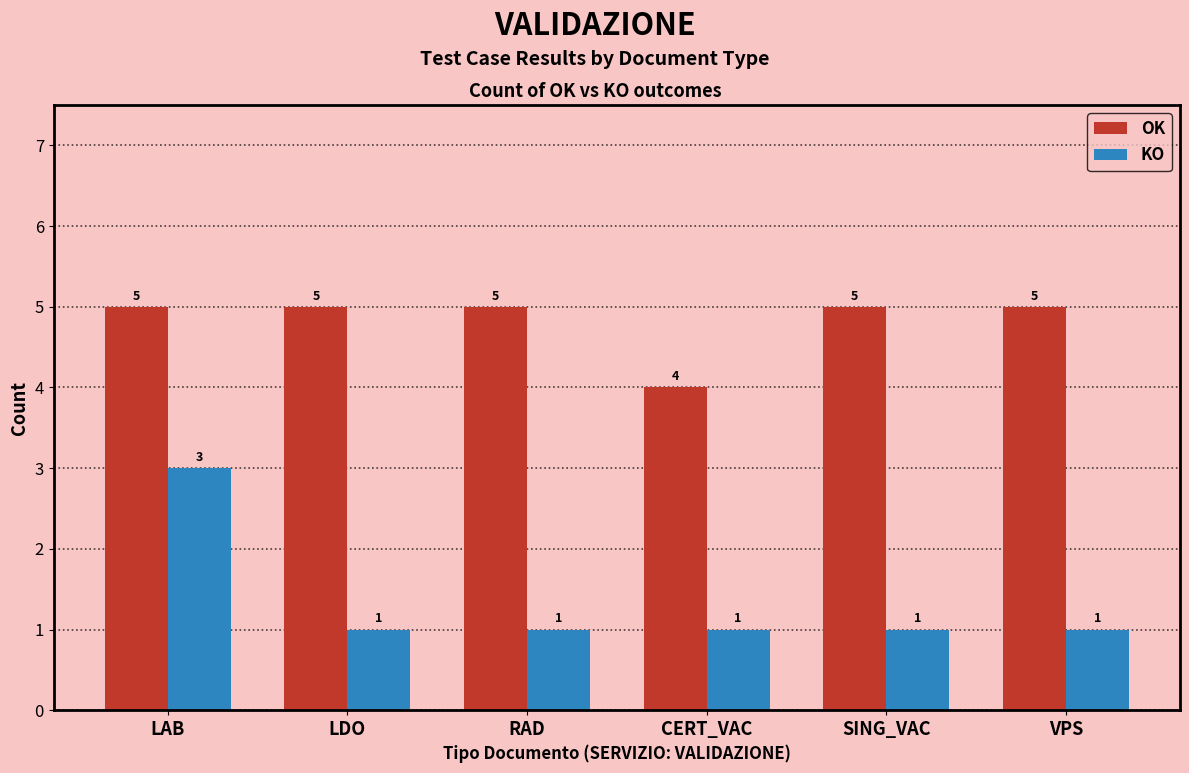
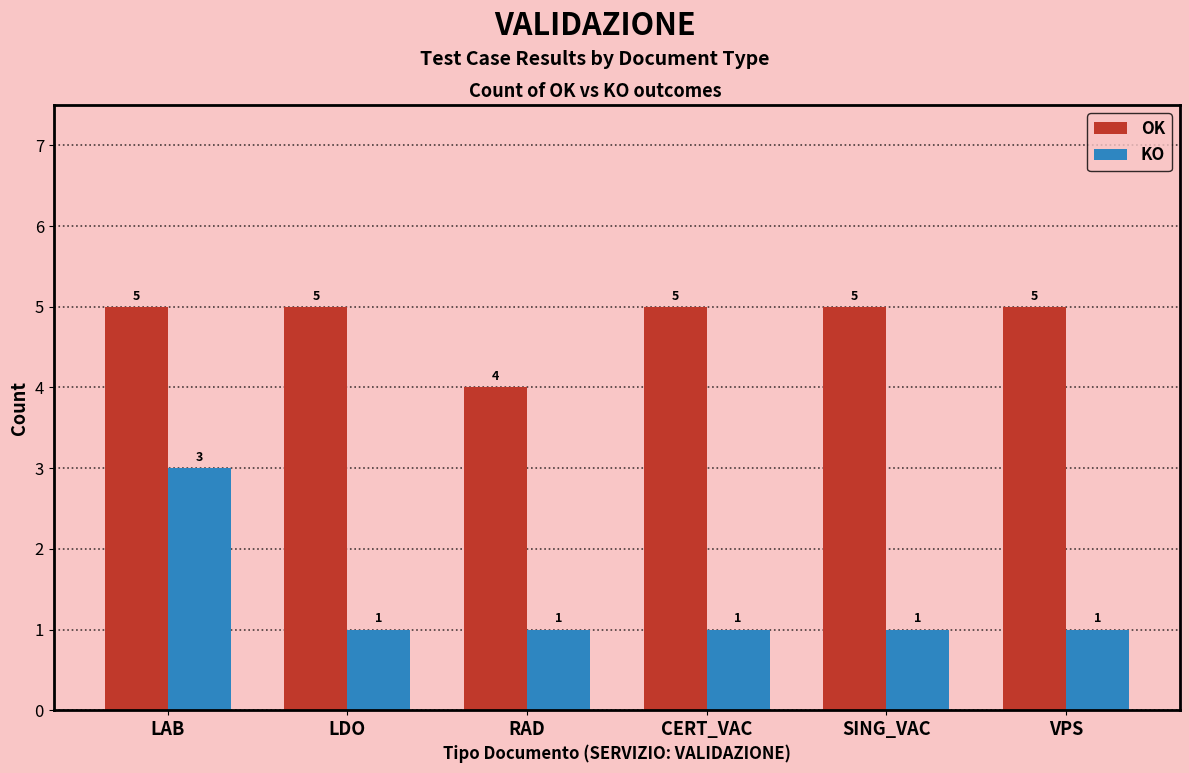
OK, RAD: 5 -> 4
OK, CERT_VAC: 4 -> 5
